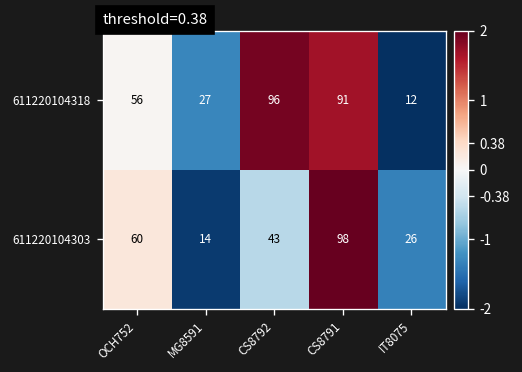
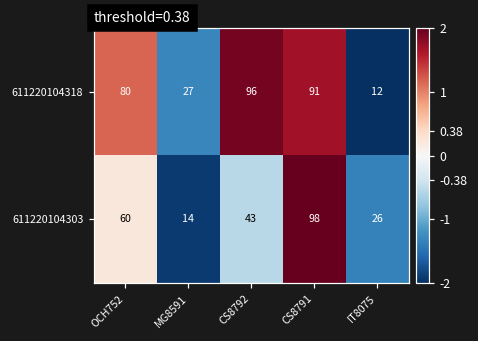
611220104318, OCH752: 56 -> 80
